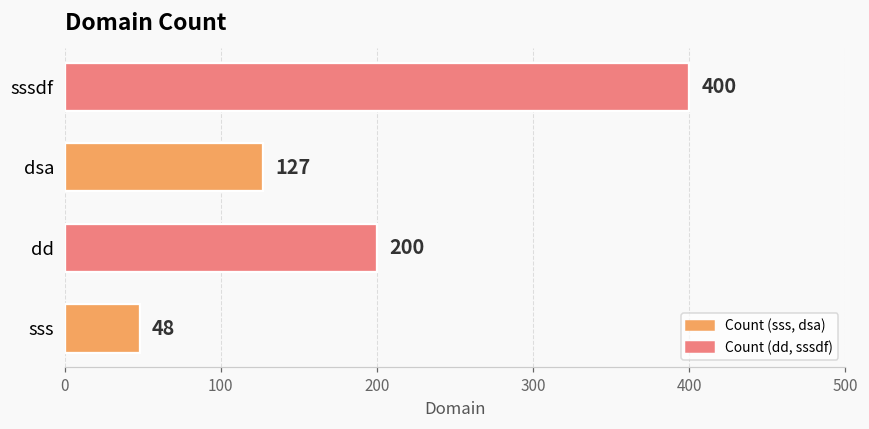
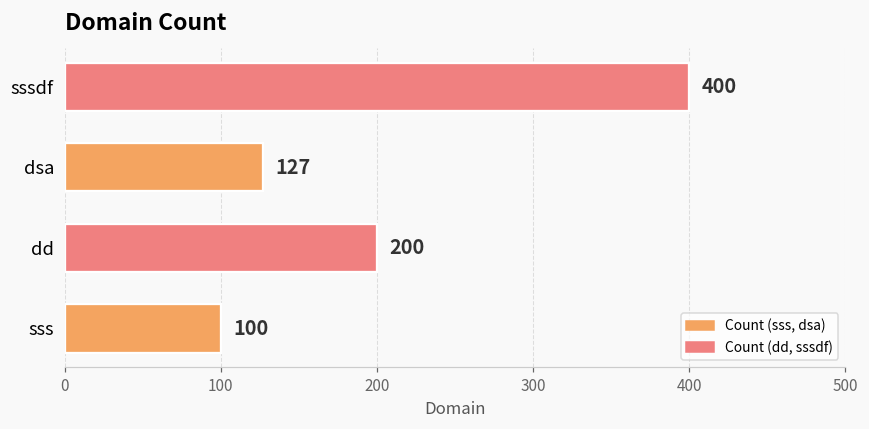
sss: 48 -> 100
